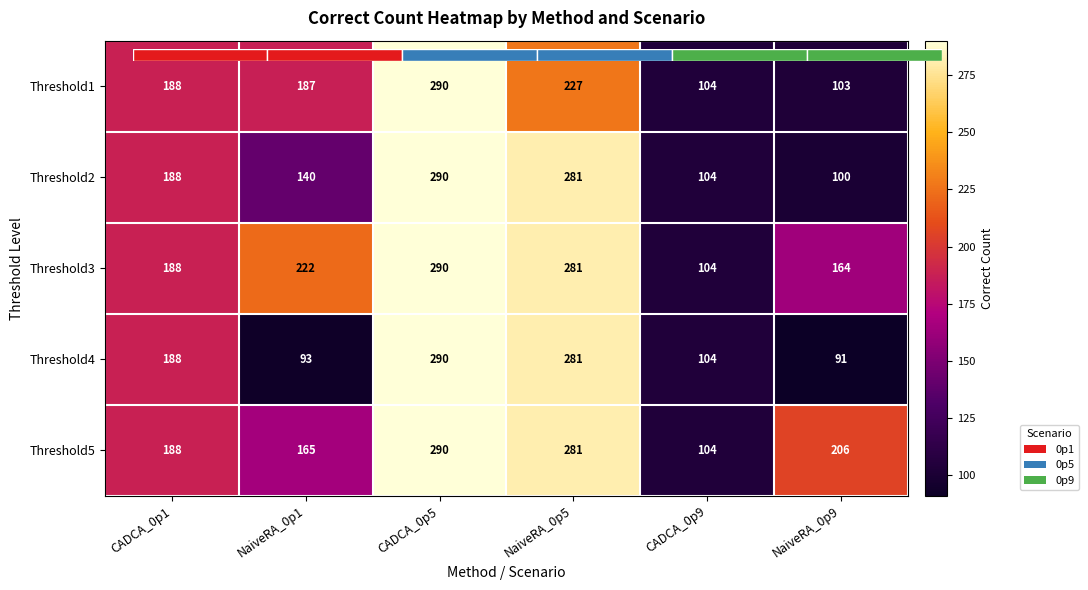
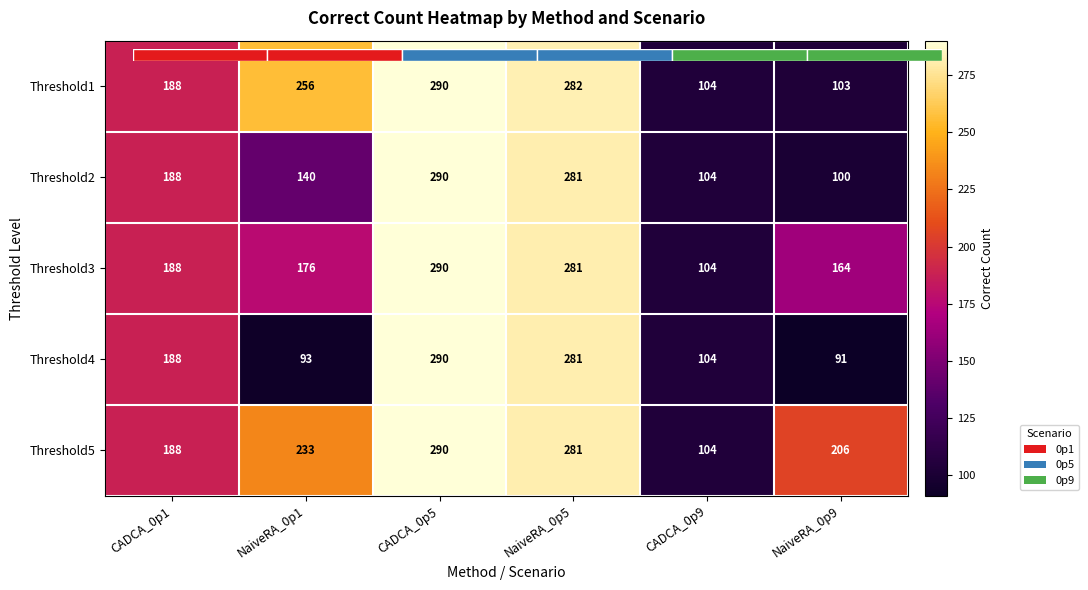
Correct Count Heatmap by Method and Scenario, Threshold1, NaiveRA_0p1: 187 -> 256
Correct Count Heatmap by Method and Scenario, Threshold1, NaiveRA_0p5: 227 -> 282
Correct Count Heatmap by Method and Scenario, Threshold3, NaiveRA_0p1: 222 -> 176
Correct Count Heatmap by Method and Scenario, Threshold5, NaiveRA_0p1: 165 -> 233
